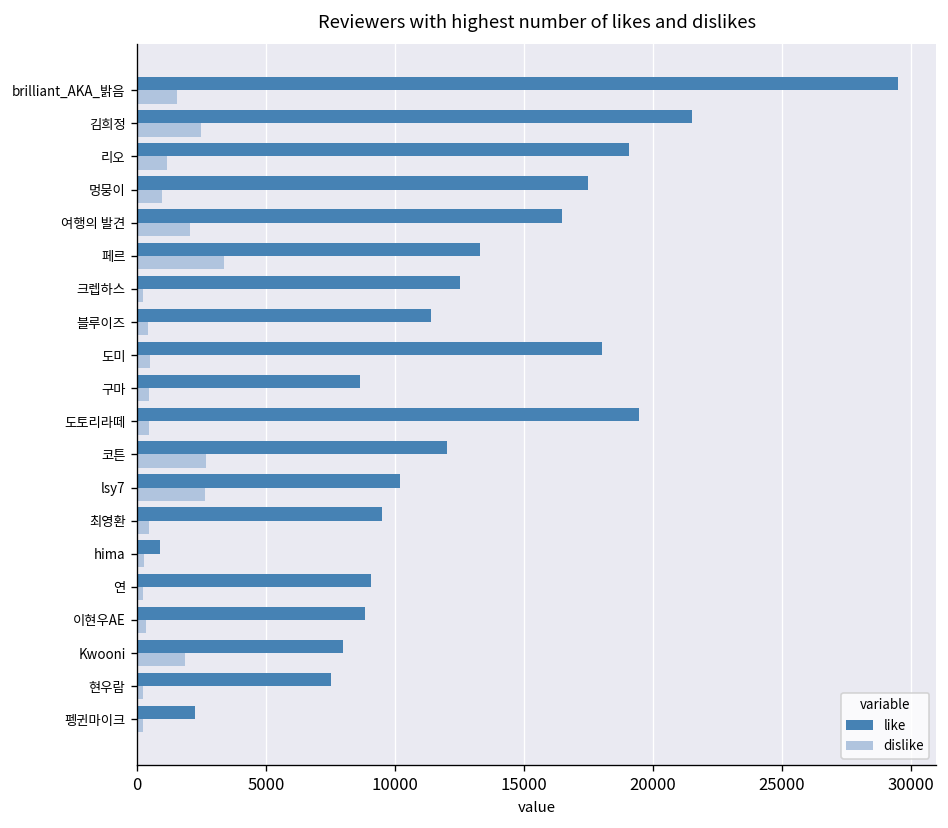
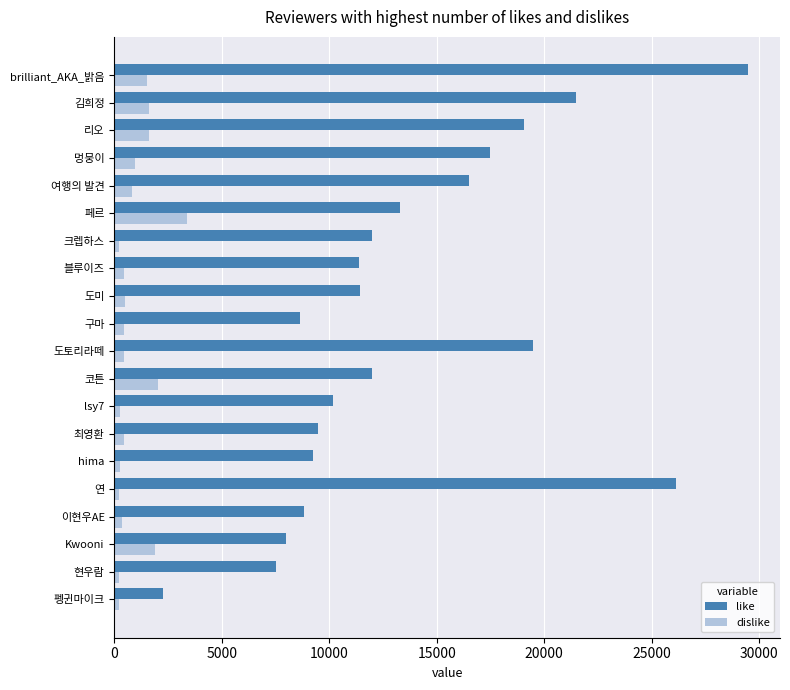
dislike, 김희정: 2500 -> 1600
dislike, 리오: 1100 -> 1600
dislike, 여행의 발견: 2100 -> 800
like, 크렙하스: 12500 -> 12000
like, 도미: 18000 -> 11400
dislike, 코튼: 2700 -> 2000
dislike, lsy7: 2600 -> 300
like, hima: 900 -> 9200
like, 연: 9100 -> 26200
